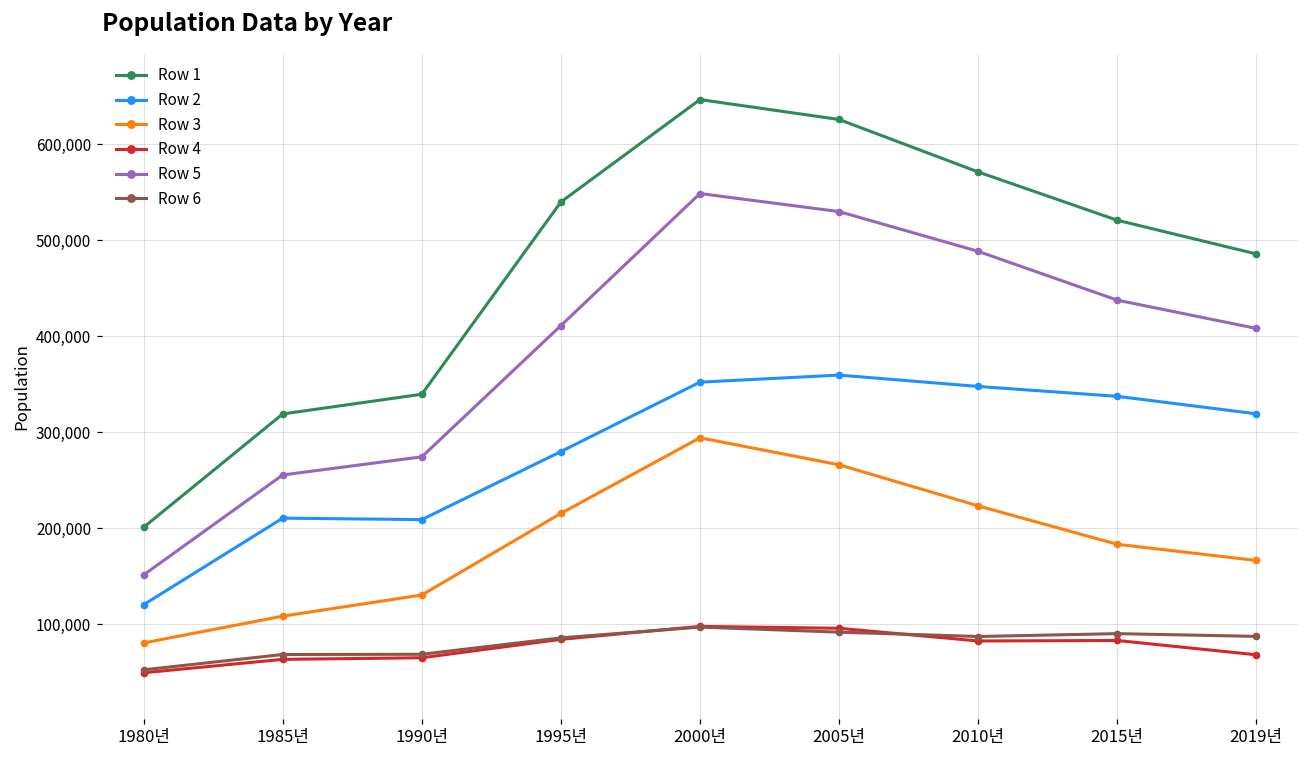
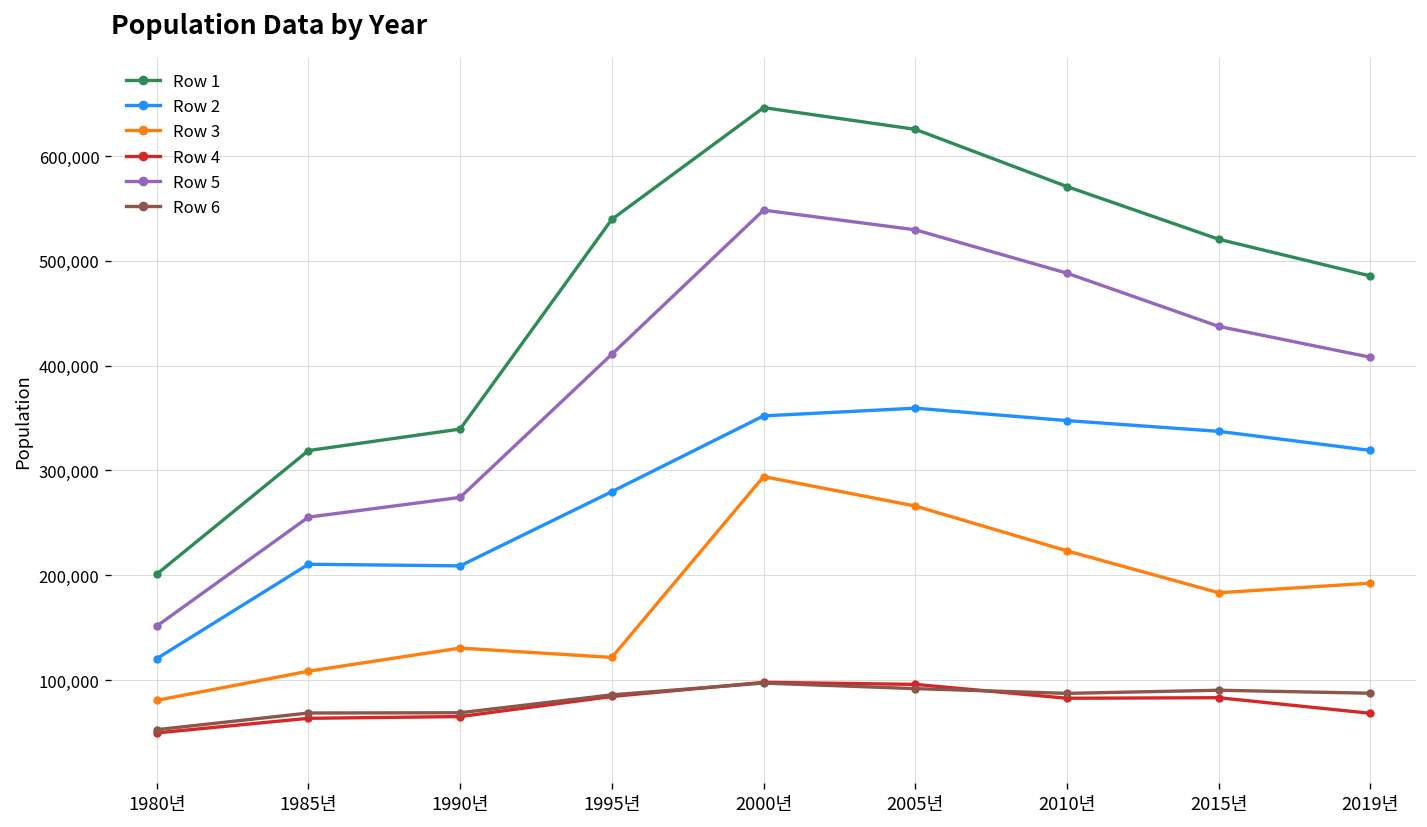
Row 3, 1995년: 220,000 -> 120,000
Row 3, 2019년: 170,000 -> 190,000
